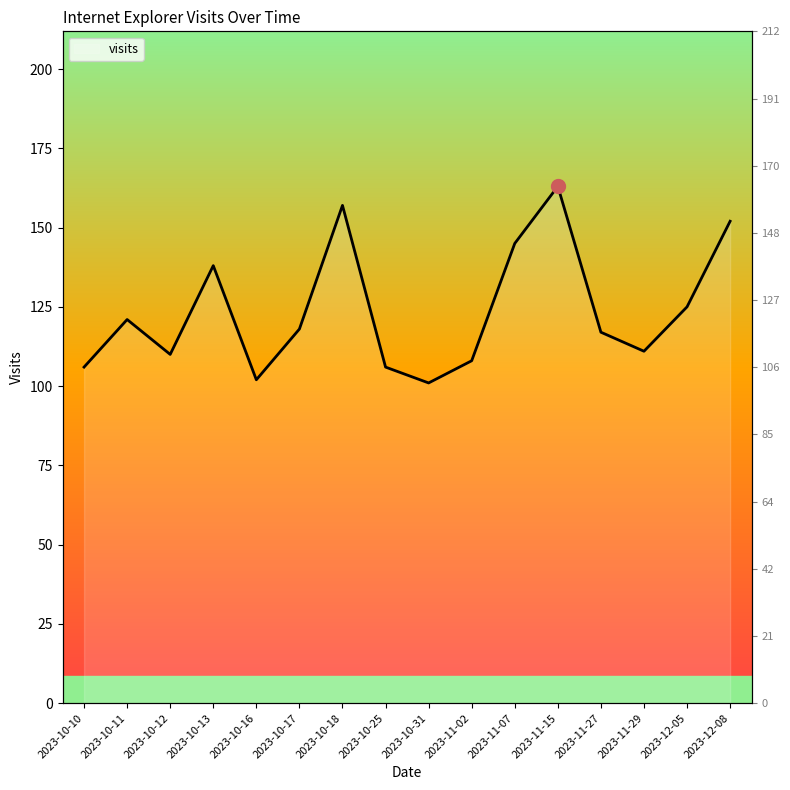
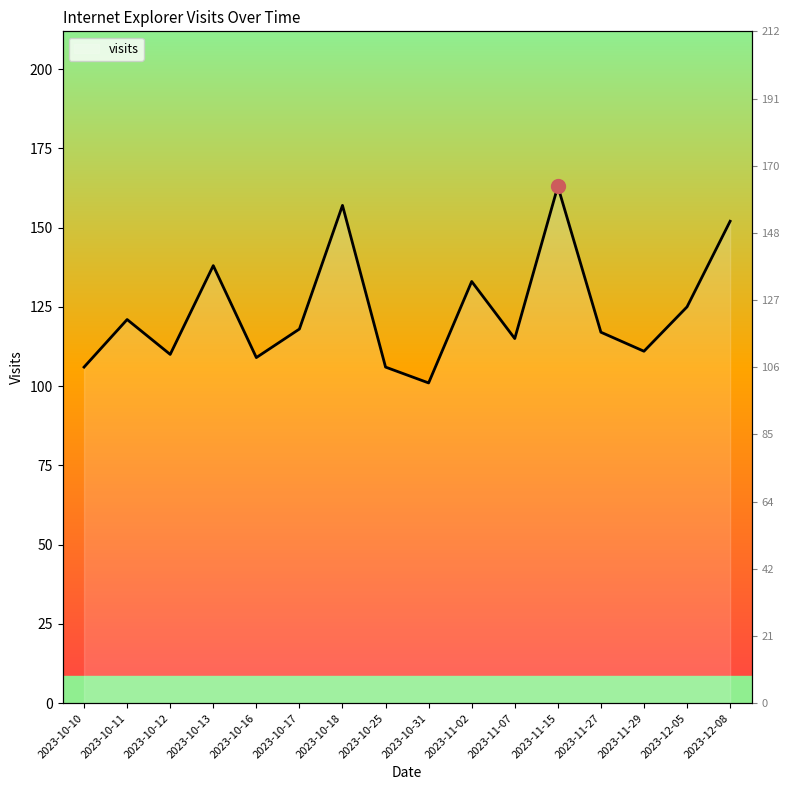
visits, 2023-10-16: 102 -> 109
visits, 2023-11-02: 108 -> 133
visits, 2023-11-07: 145 -> 115
